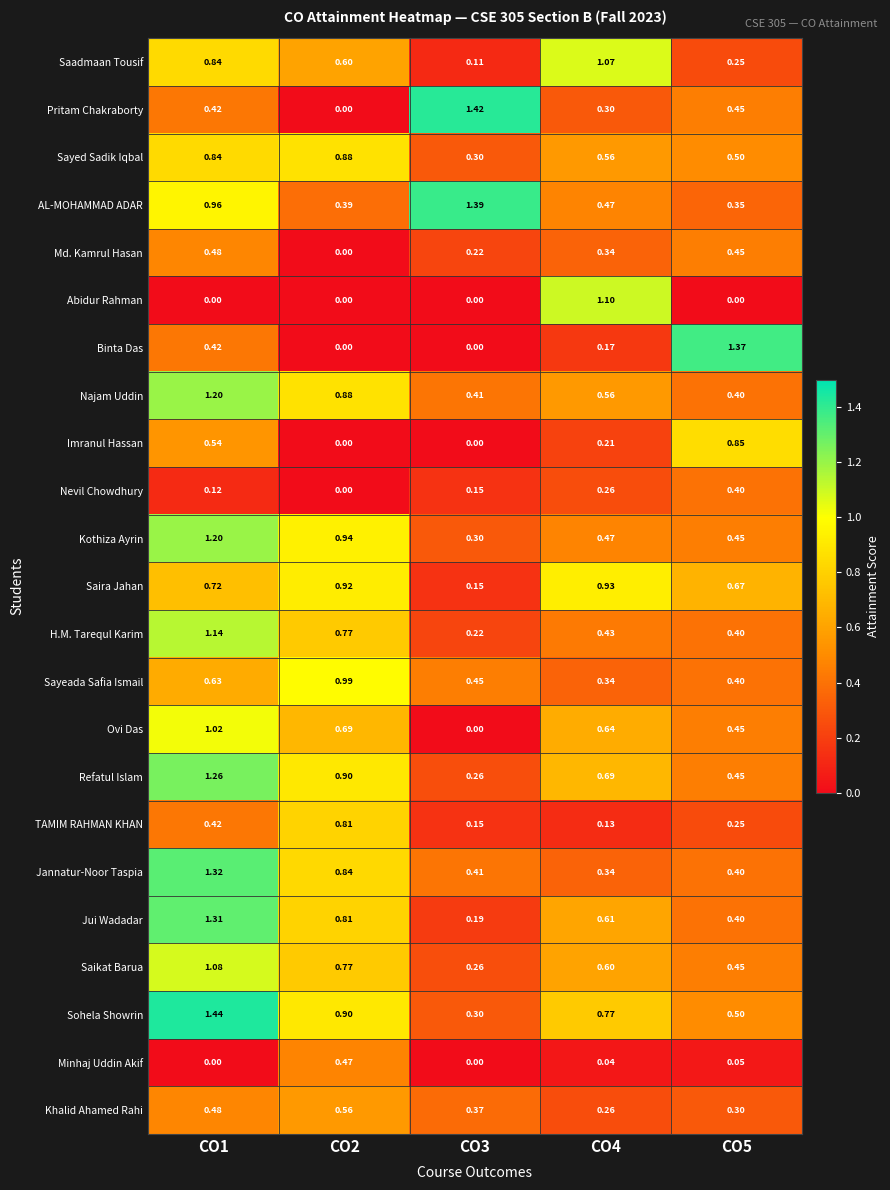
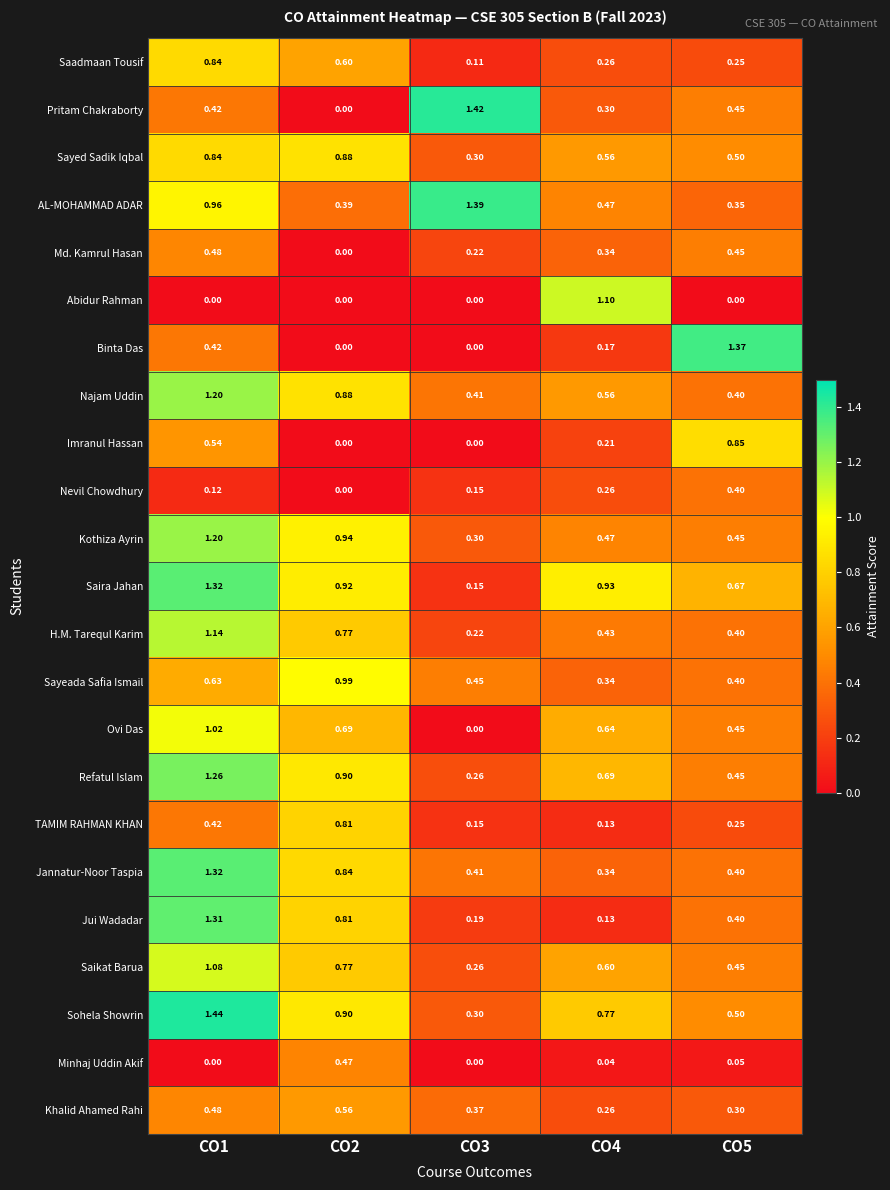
Saadmaan Tousif, CO4: 1.07 -> 0.26
Saira Jahan, CO1: 0.72 -> 1.32
Jui Wadadar, CO4: 0.61 -> 0.13
